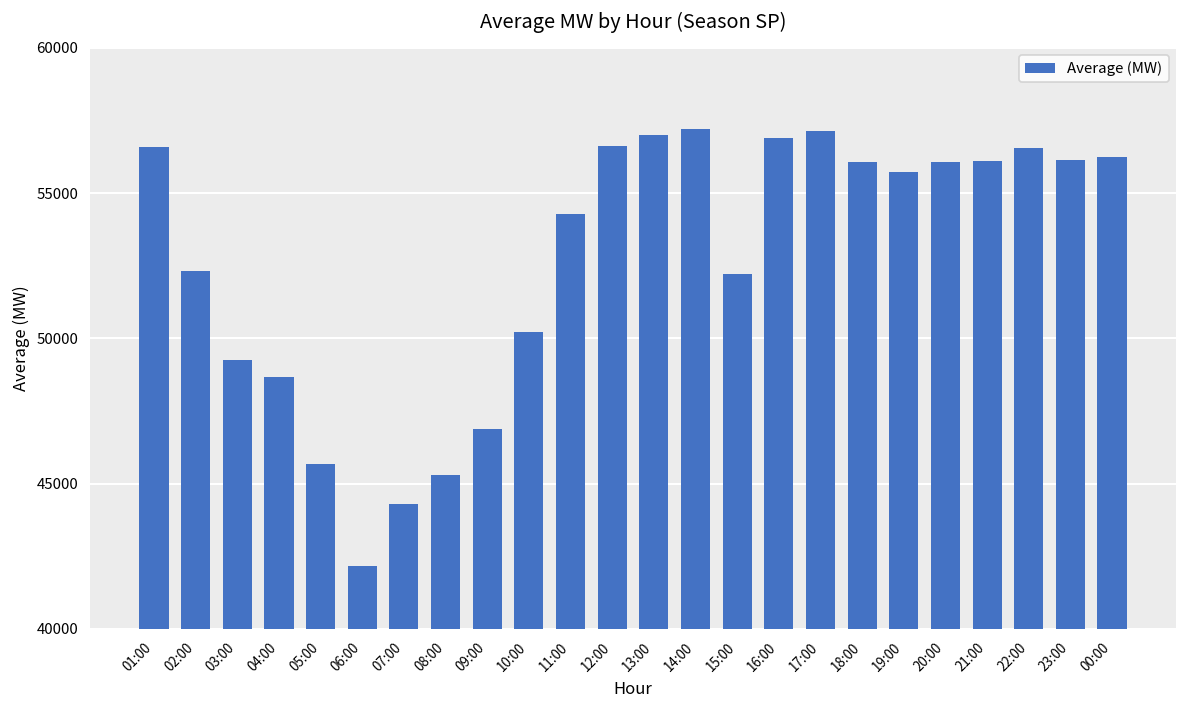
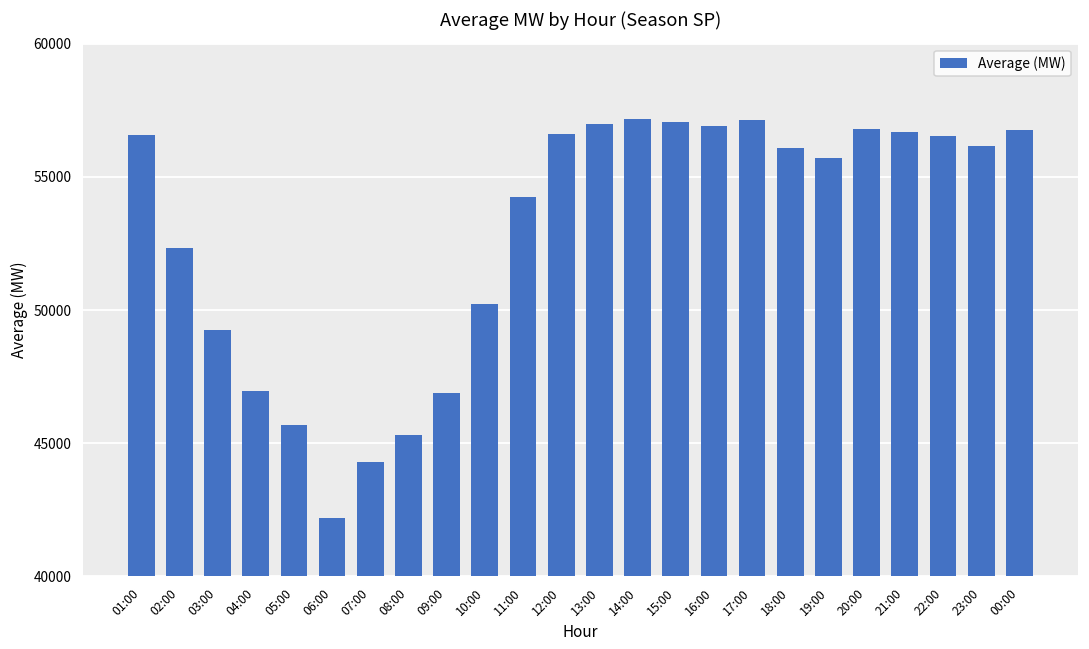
04:00: 48700 -> 47000
15:00: 52200 -> 57100
20:00: 56100 -> 56800
21:00: 56100 -> 56700
00:00: 56200 -> 56800
